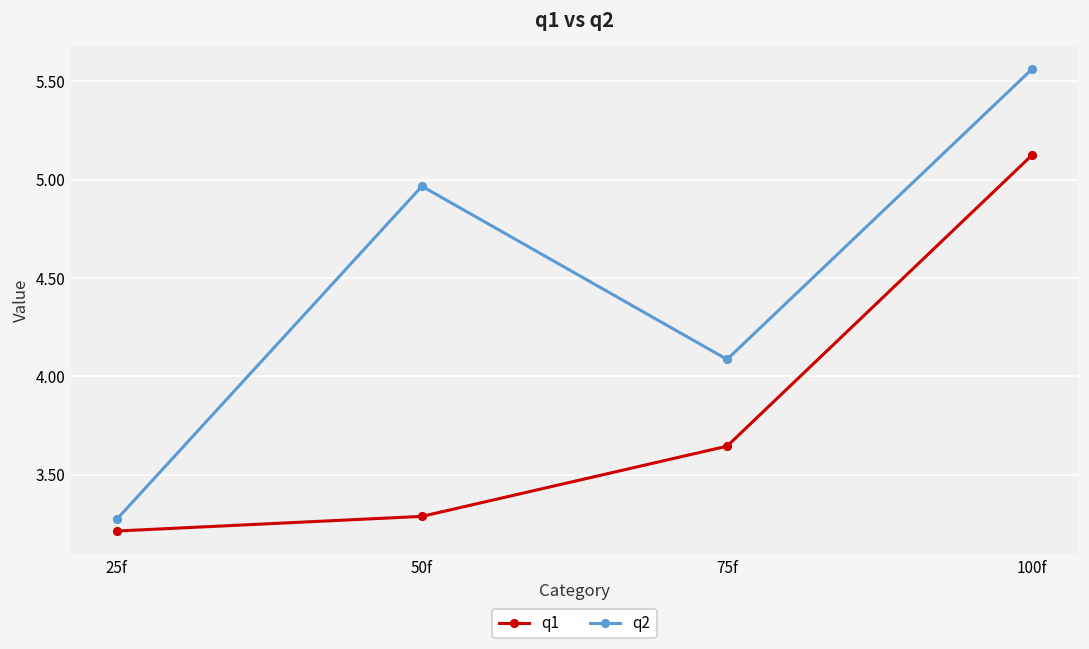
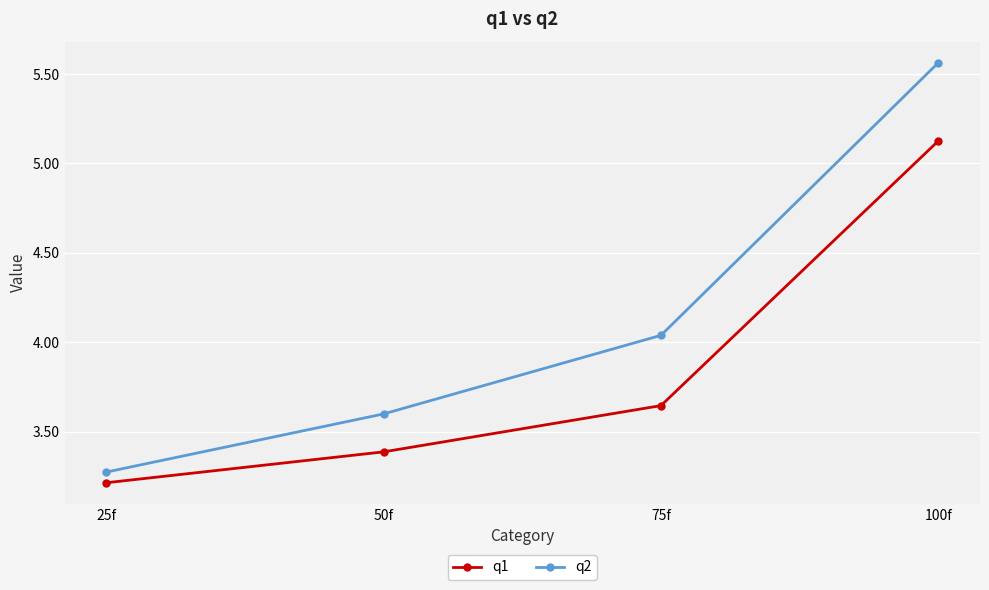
q1, 50f: 3.29 -> 3.39
q2, 50f: 4.97 -> 3.60
q2, 75f: 4.09 -> 4.04
